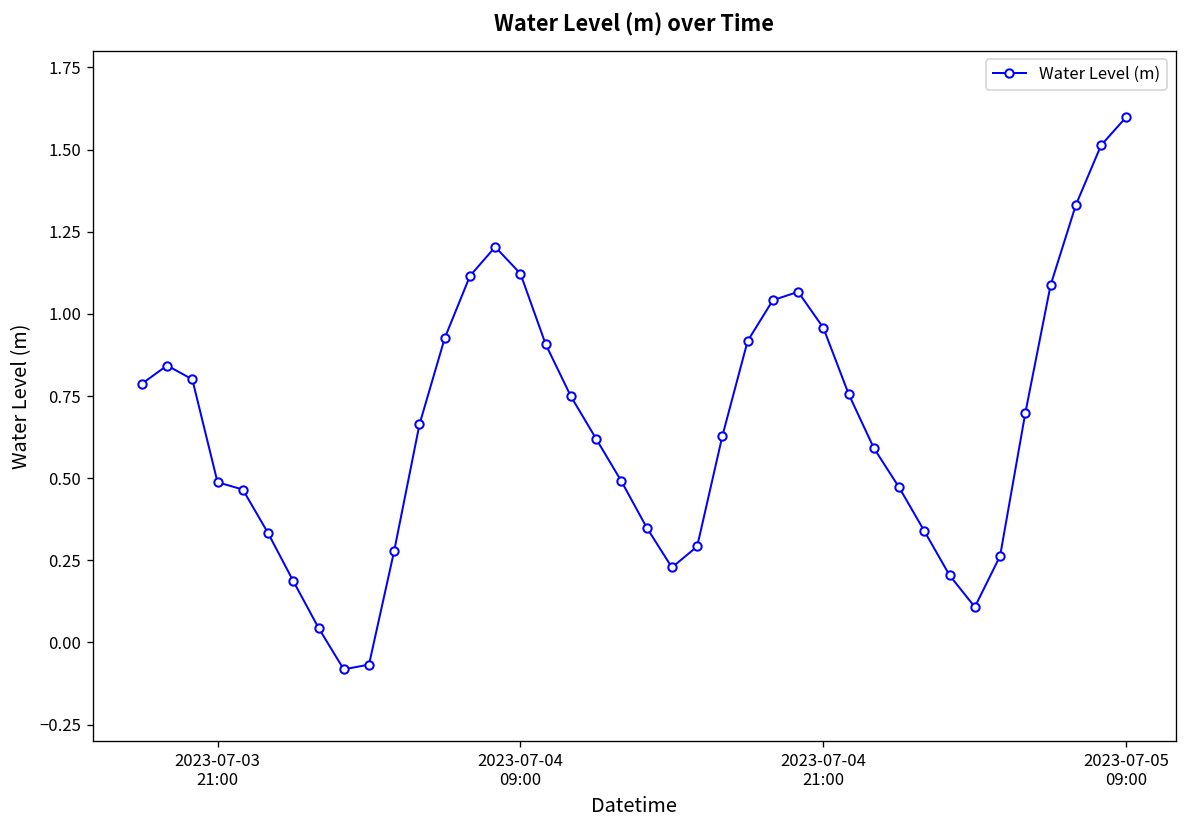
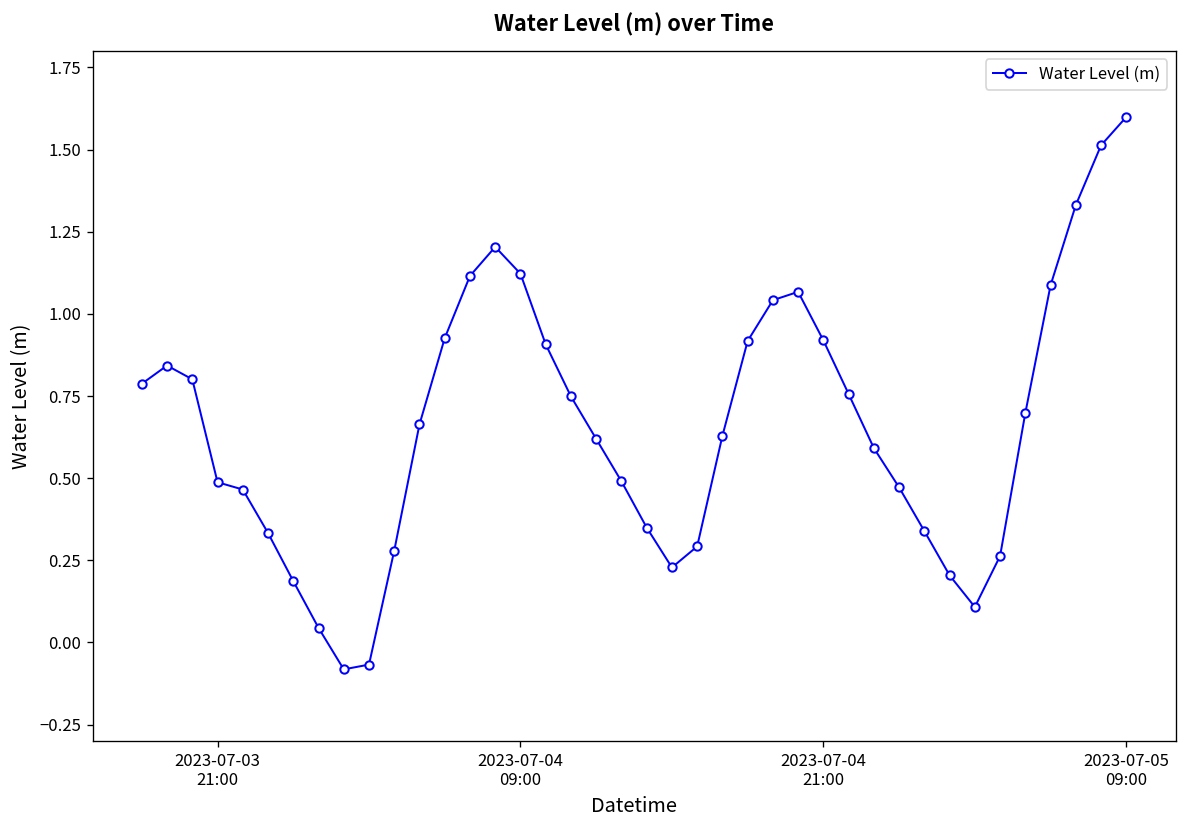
2023-07-04 21:00: 0.96 -> 0.92
